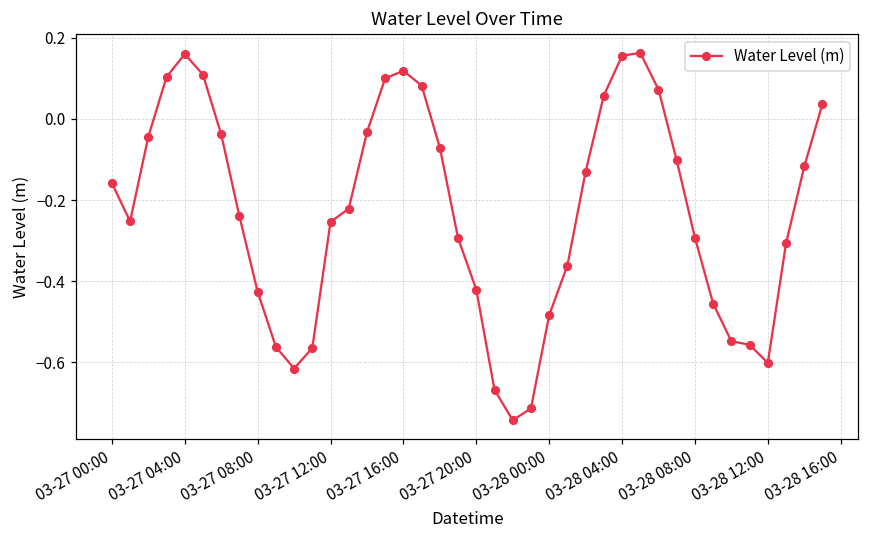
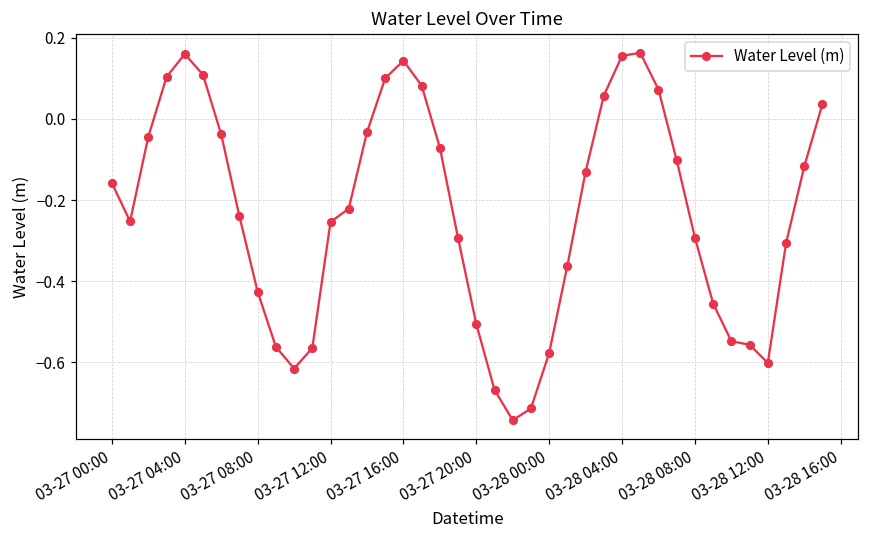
03-27 16:00: 0.12 -> 0.14
03-27 20:00: -0.42 -> -0.51
03-28 00:00: -0.48 -> -0.58
